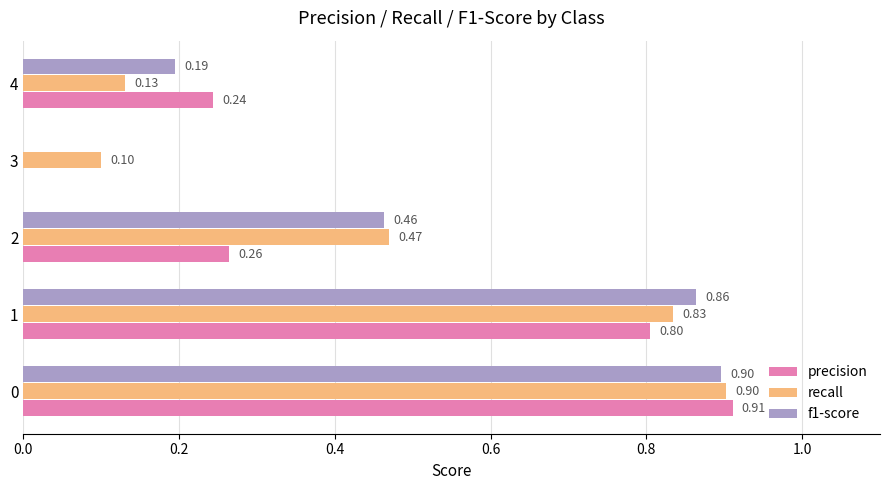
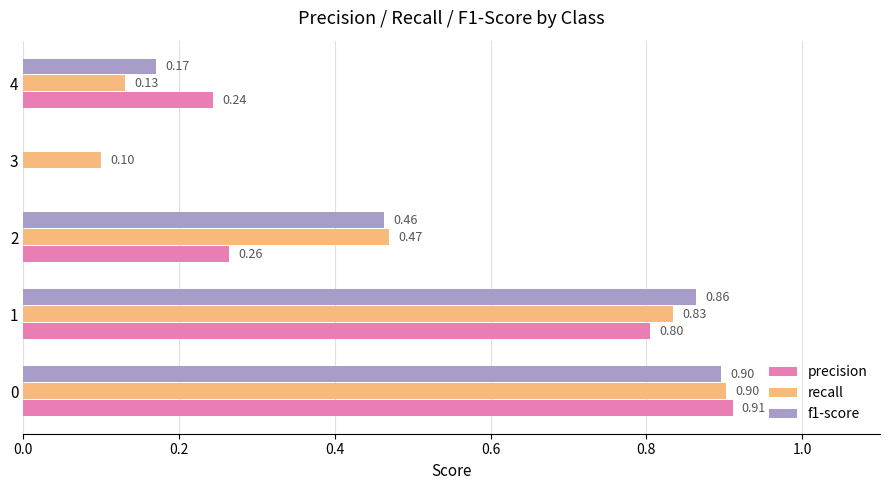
f1-score, 4: 0.19 -> 0.17
